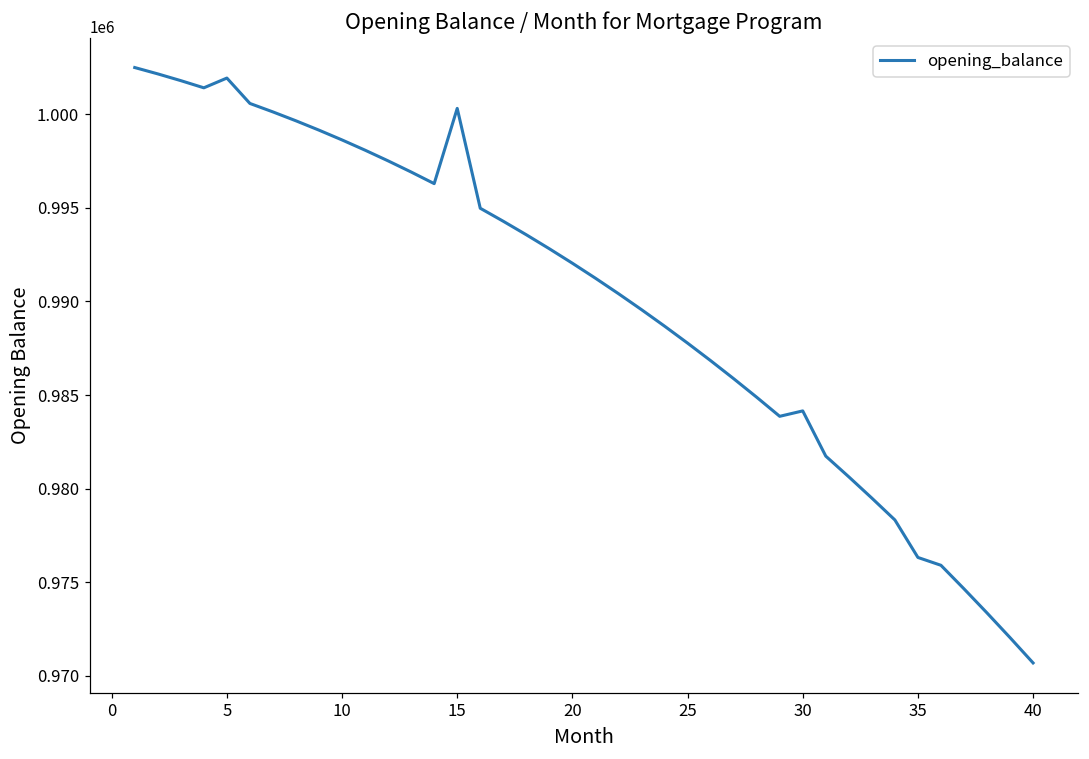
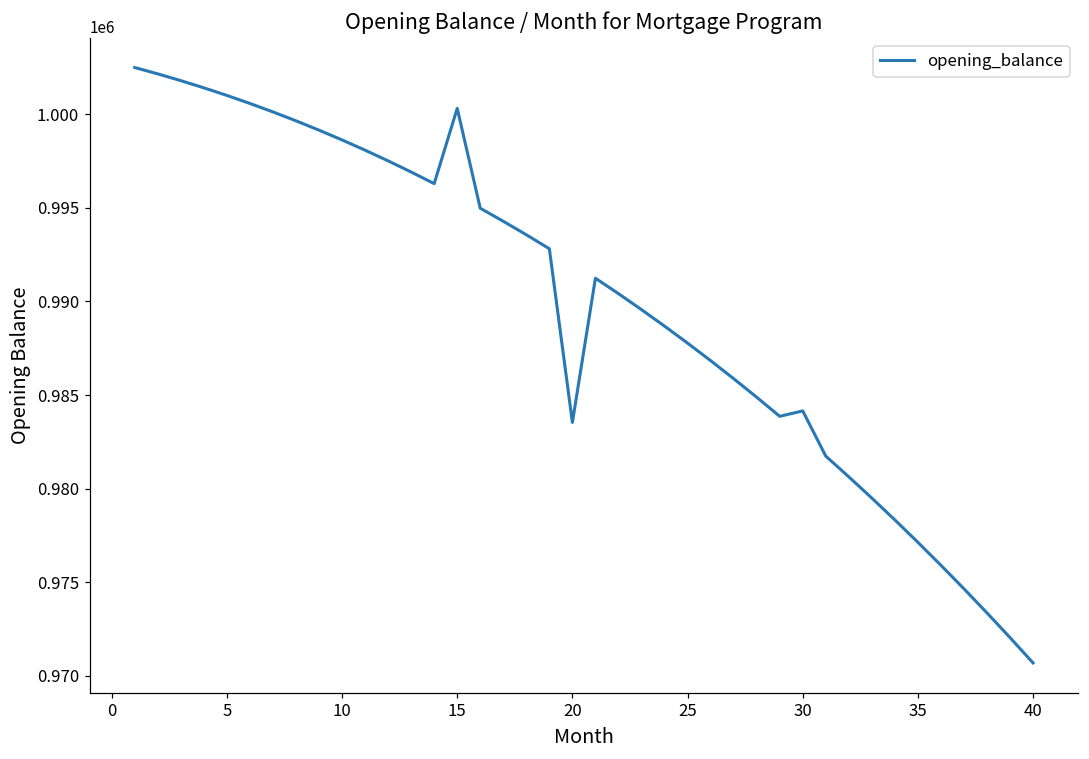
5: 1001900 -> 1001000
20: 992000 -> 983500
35: 976300 -> 977100
